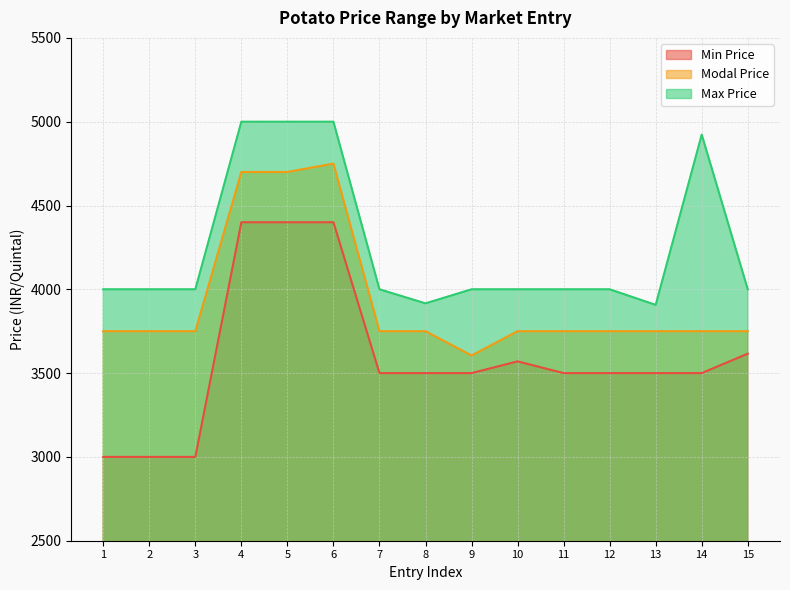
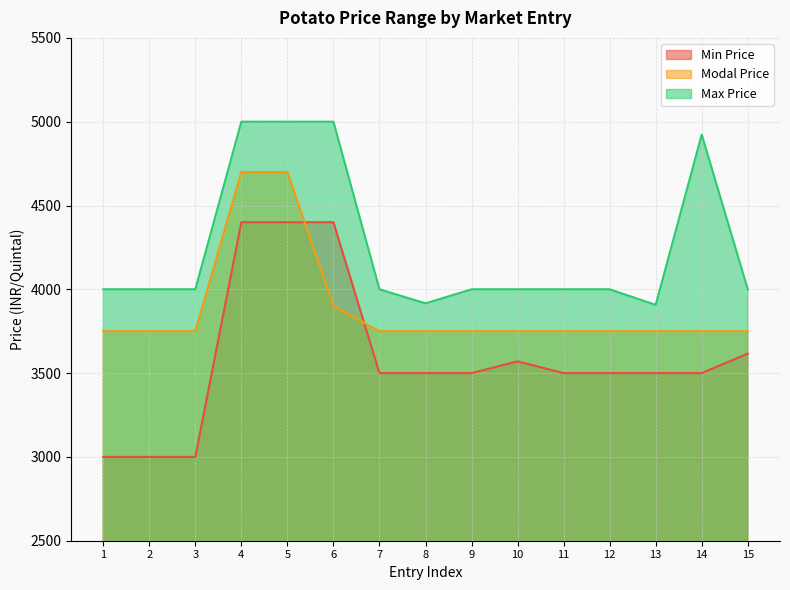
Modal Price, 6: 4750 -> 3900
Modal Price, 9: 3610 -> 3750
